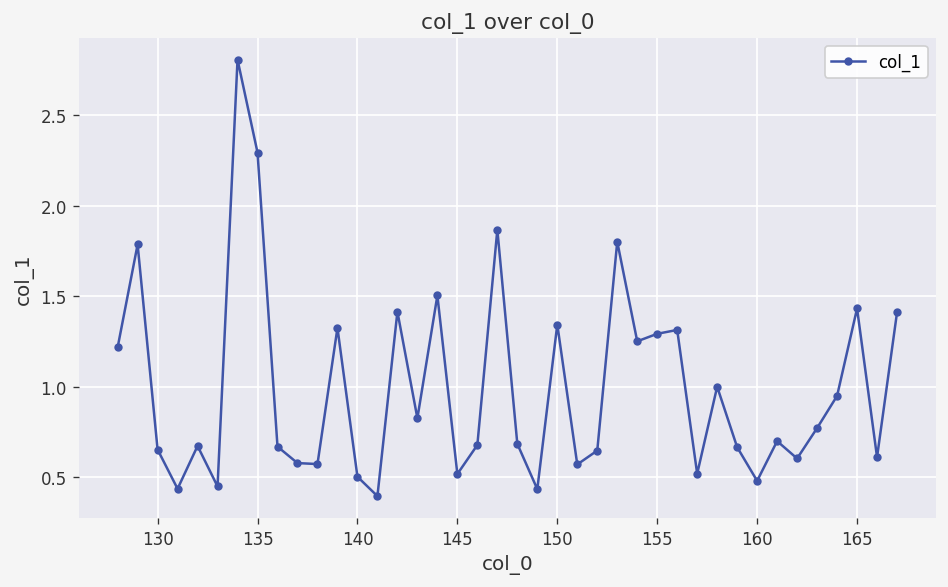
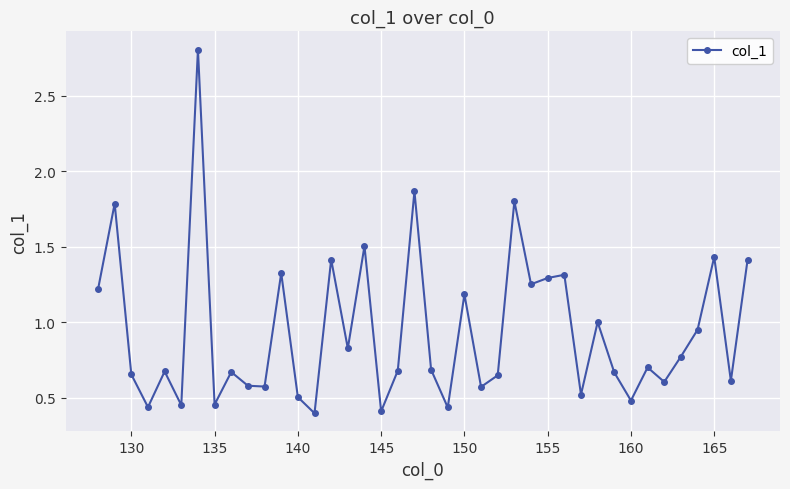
135: 2.29 -> 0.45
145: 0.52 -> 0.41
150: 1.34 -> 1.18
